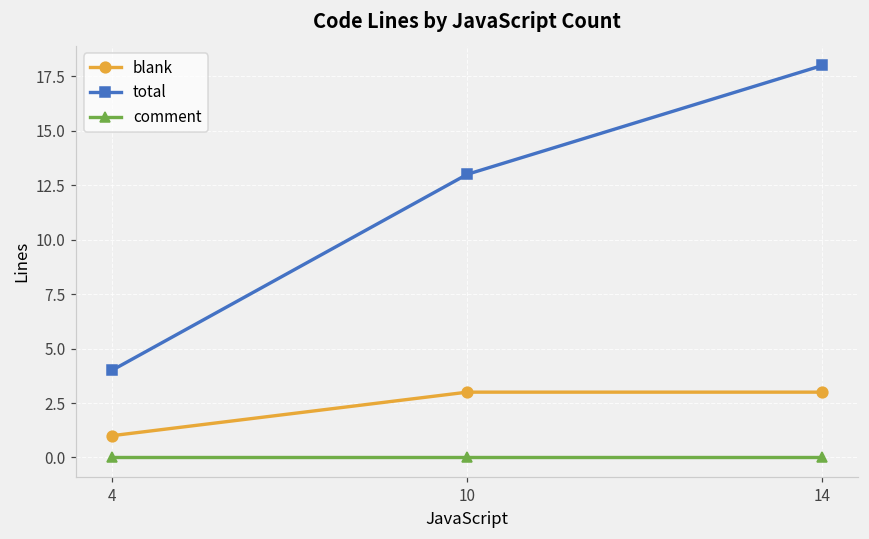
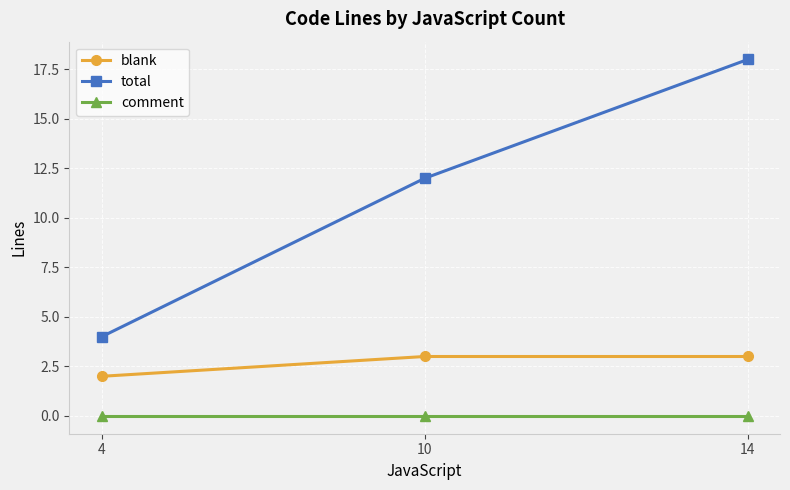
blank, 4: 1 -> 2
total, 10: 13 -> 12
